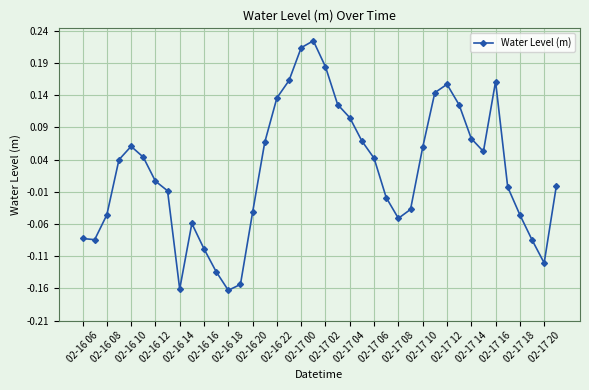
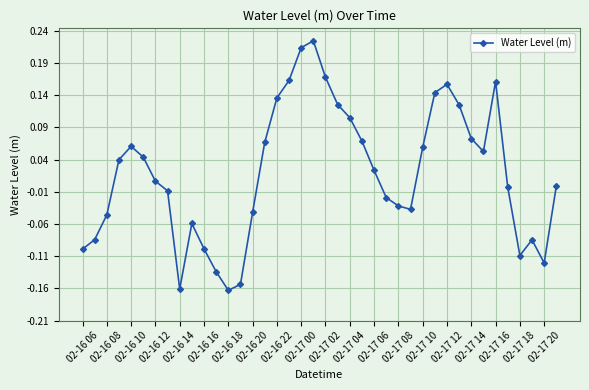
02-16 06: -0.08 -> -0.10
02-17 02: 0.18 -> 0.17
02-17 06: 0.04 -> 0.02
02-17 08: -0.05 -> -0.03
02-17 18: -0.05 -> -0.11
